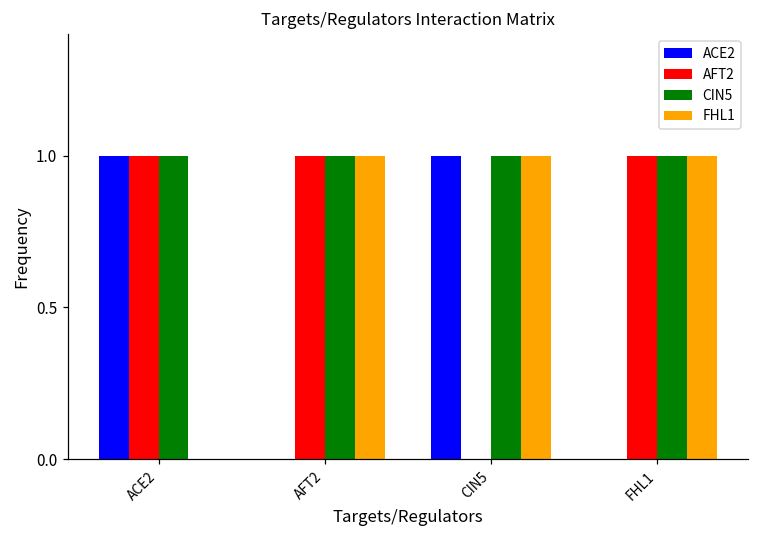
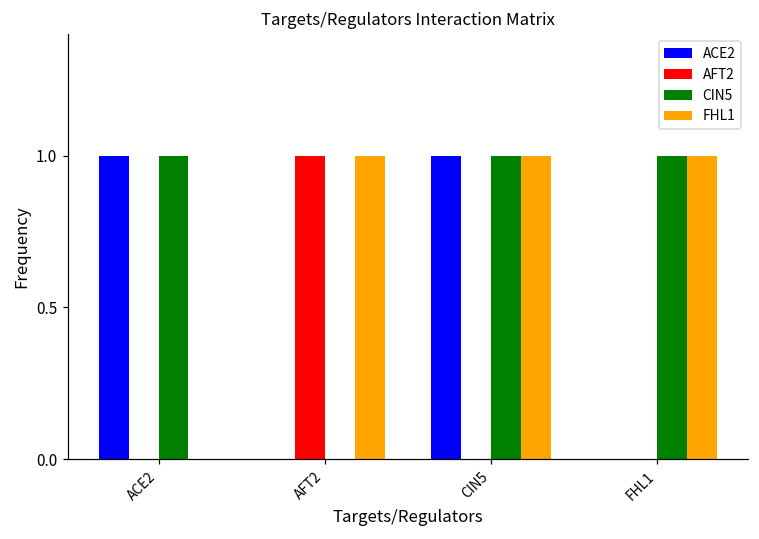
AFT2, ACE2: 1 -> 0
CIN5, AFT2: 1 -> 0
AFT2, FHL1: 1 -> 0
